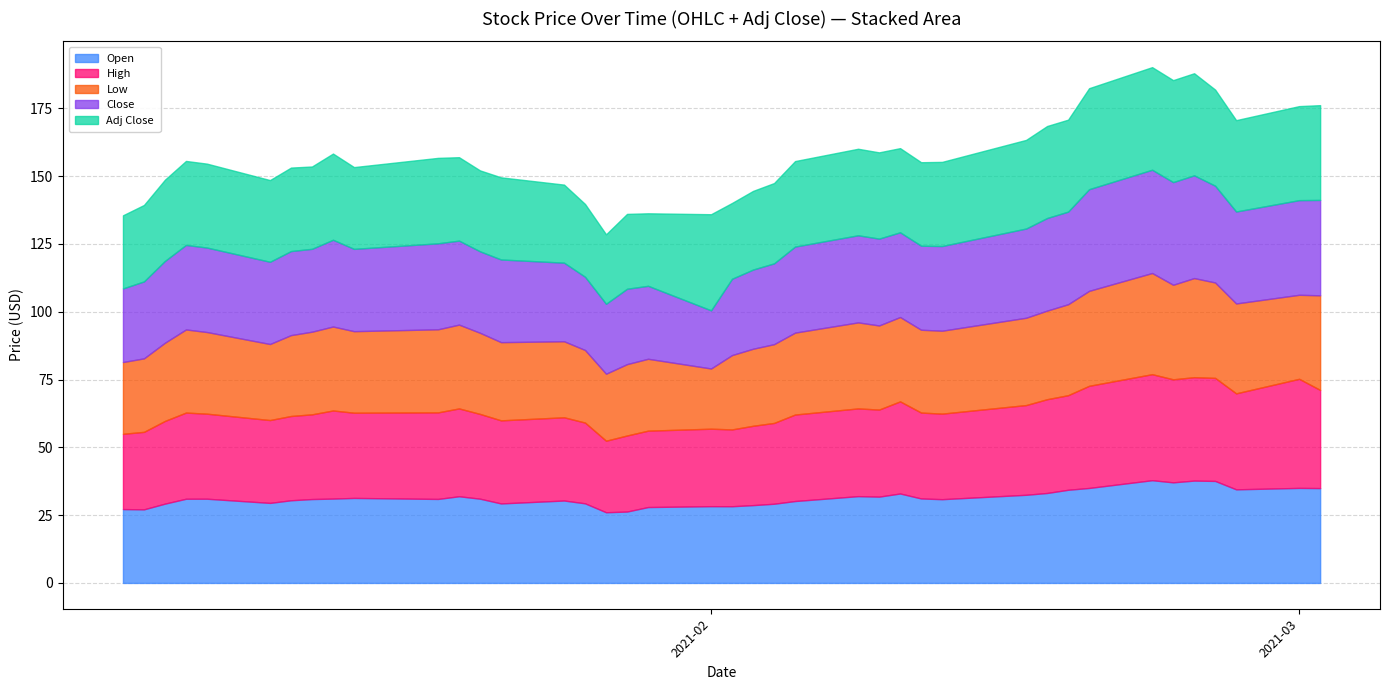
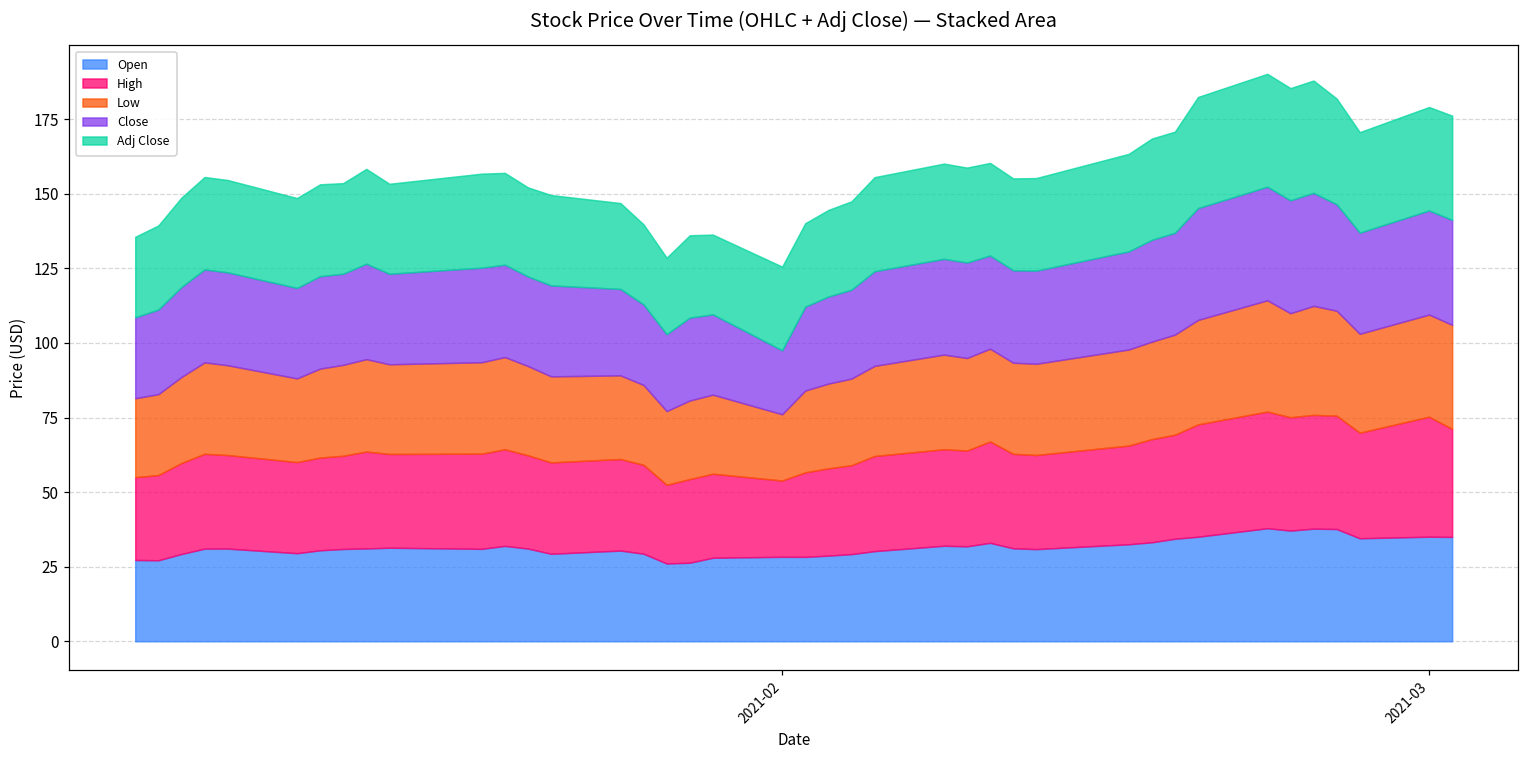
High, 2021-02: 29 -> 26
Adj Close, 2021-02: 35 -> 28
Low, 2021-03: 31 -> 34
